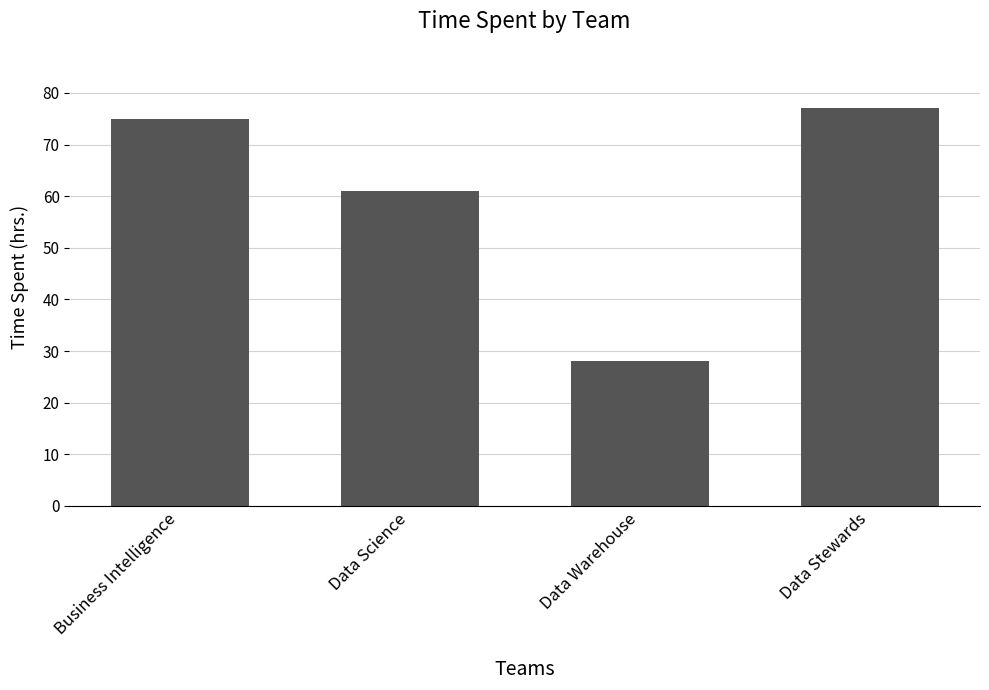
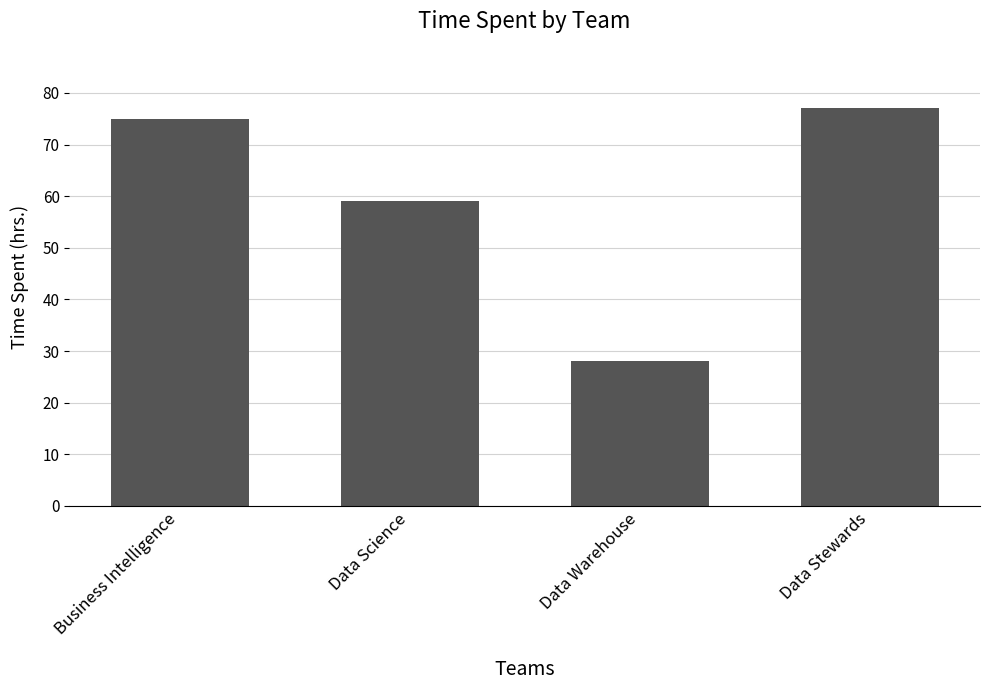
Data Science: 61 -> 59
